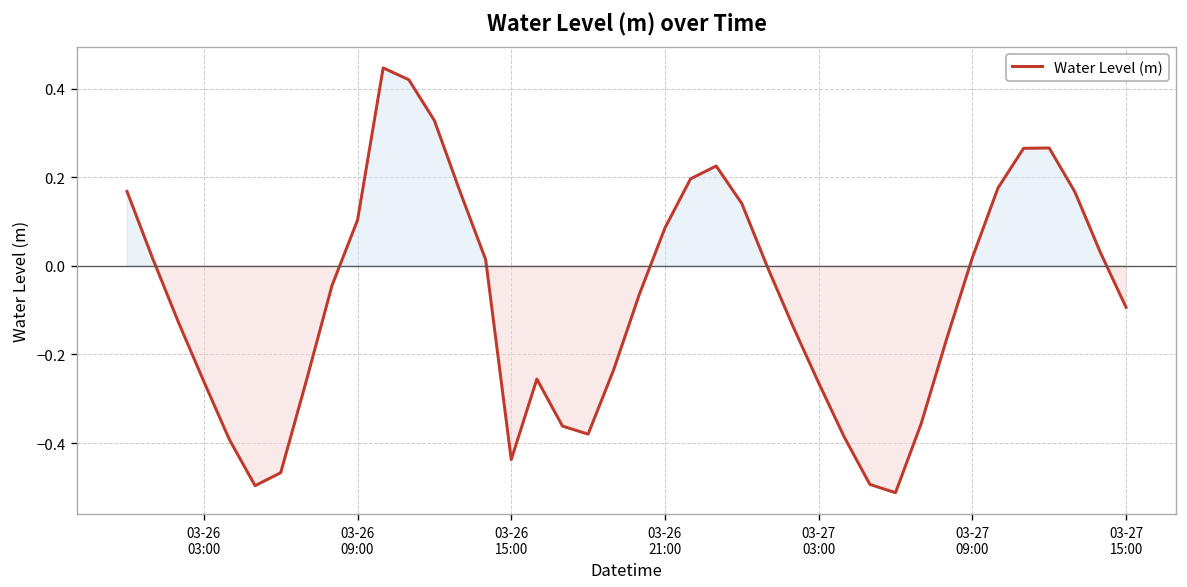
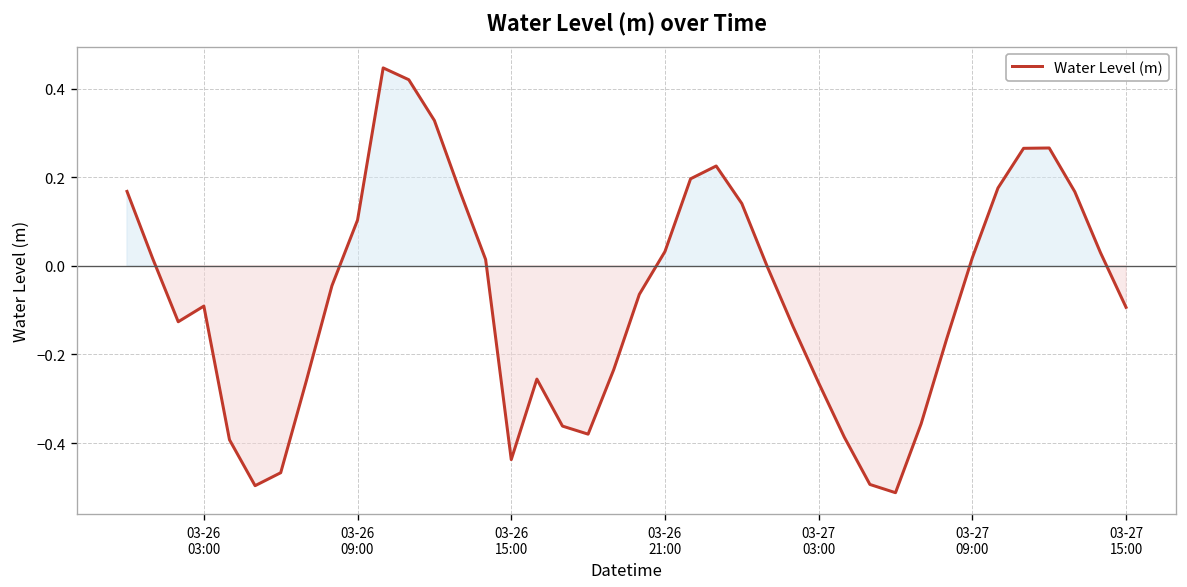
03-26 03:00: -0.26 -> -0.09
03-26 21:00: 0.09 -> 0.03
